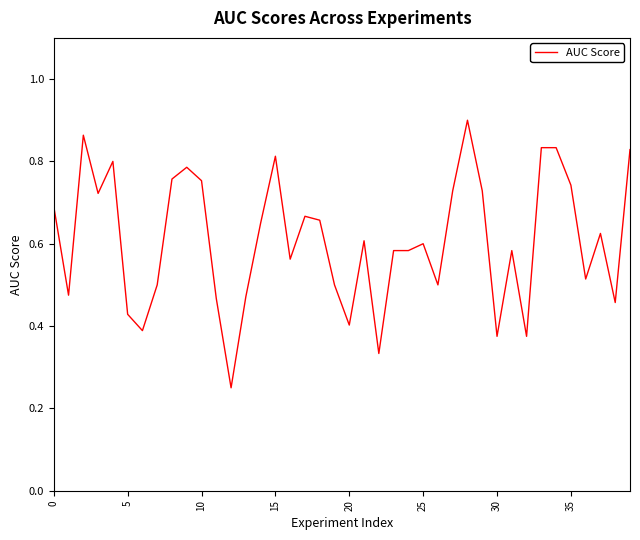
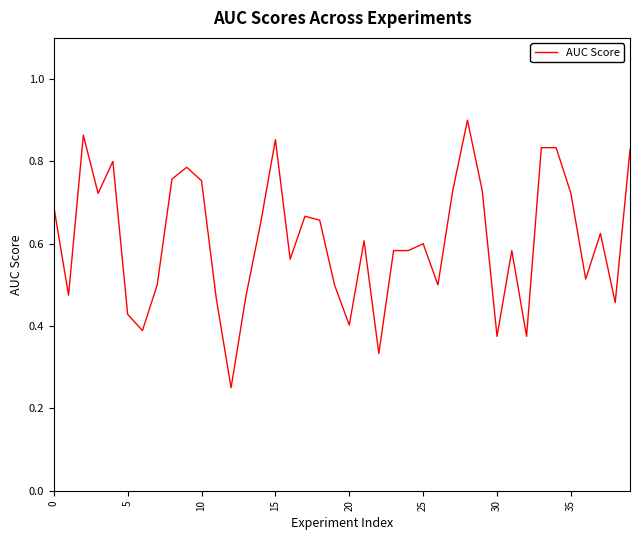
15: 0.81 -> 0.85
35: 0.74 -> 0.72
